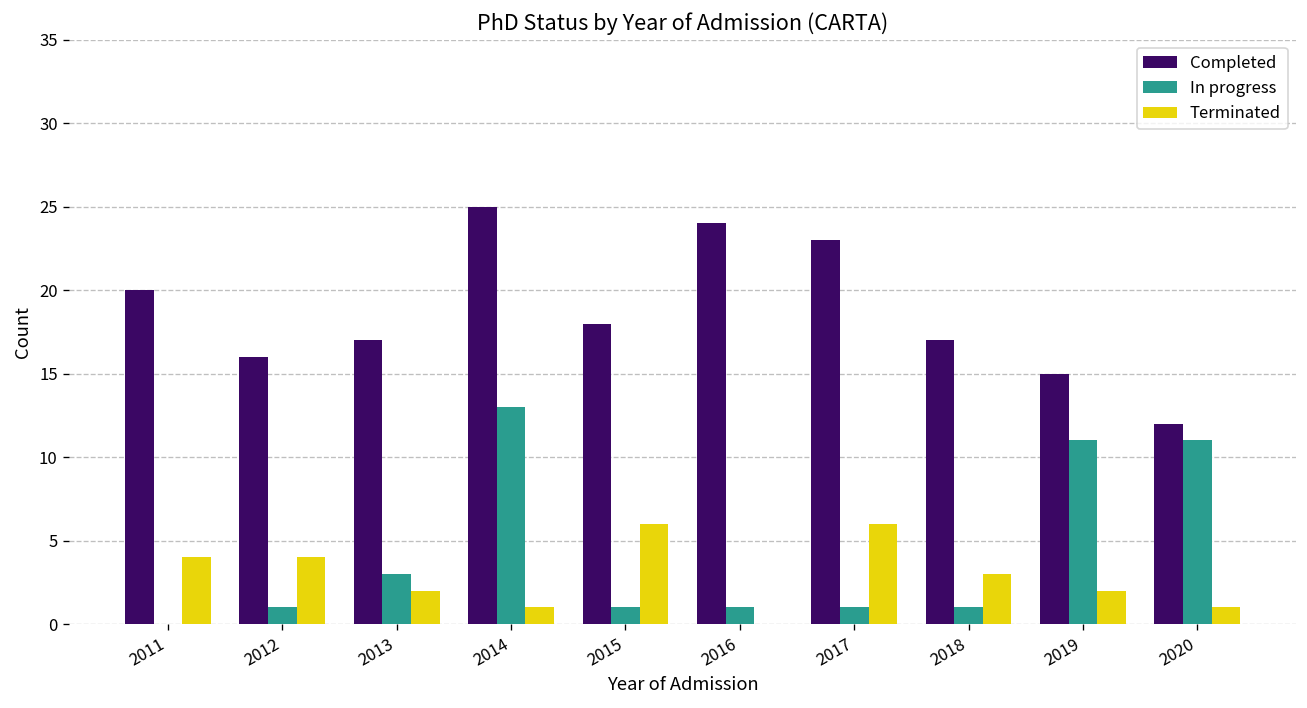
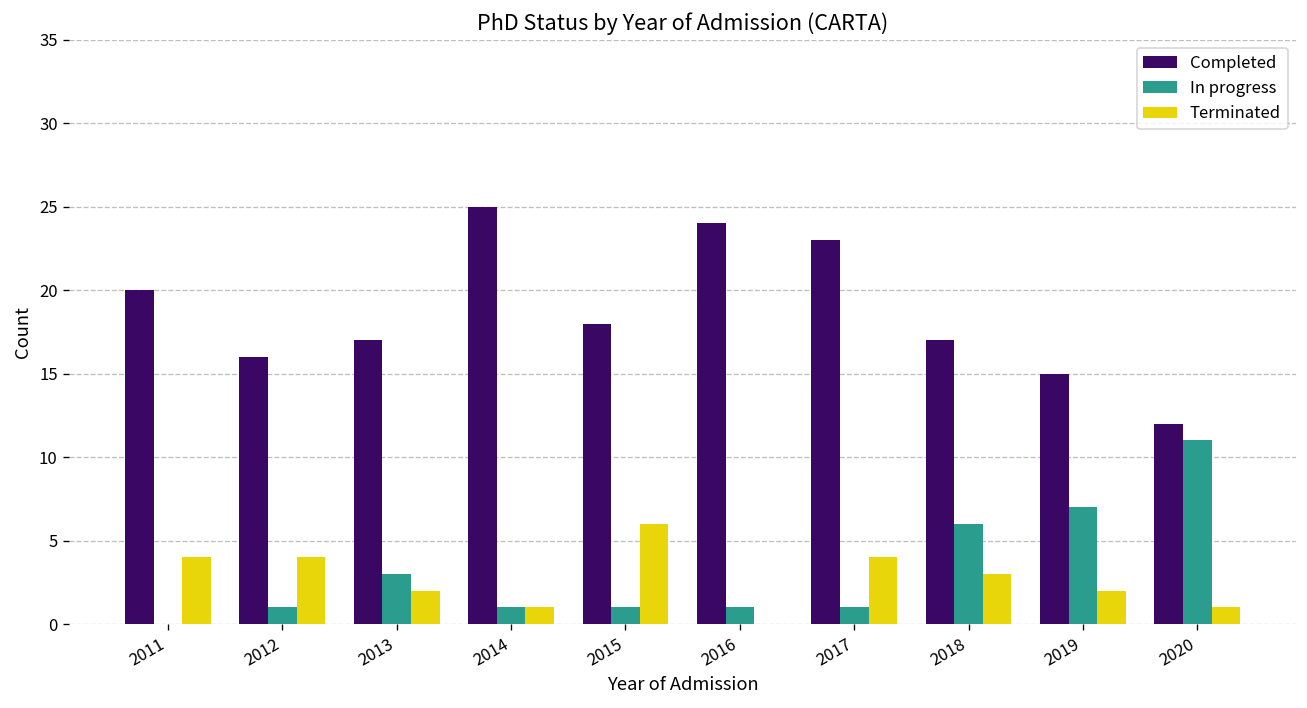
In progress, 2014: 13 -> 1
Terminated, 2017: 6 -> 4
In progress, 2018: 1 -> 6
In progress, 2019: 11 -> 7
